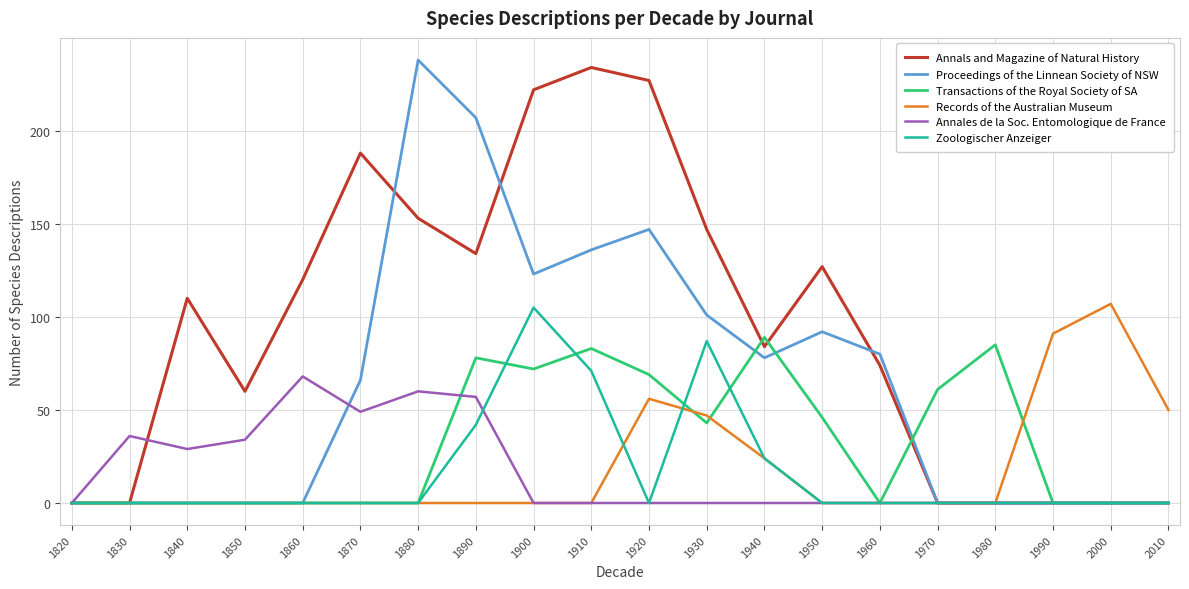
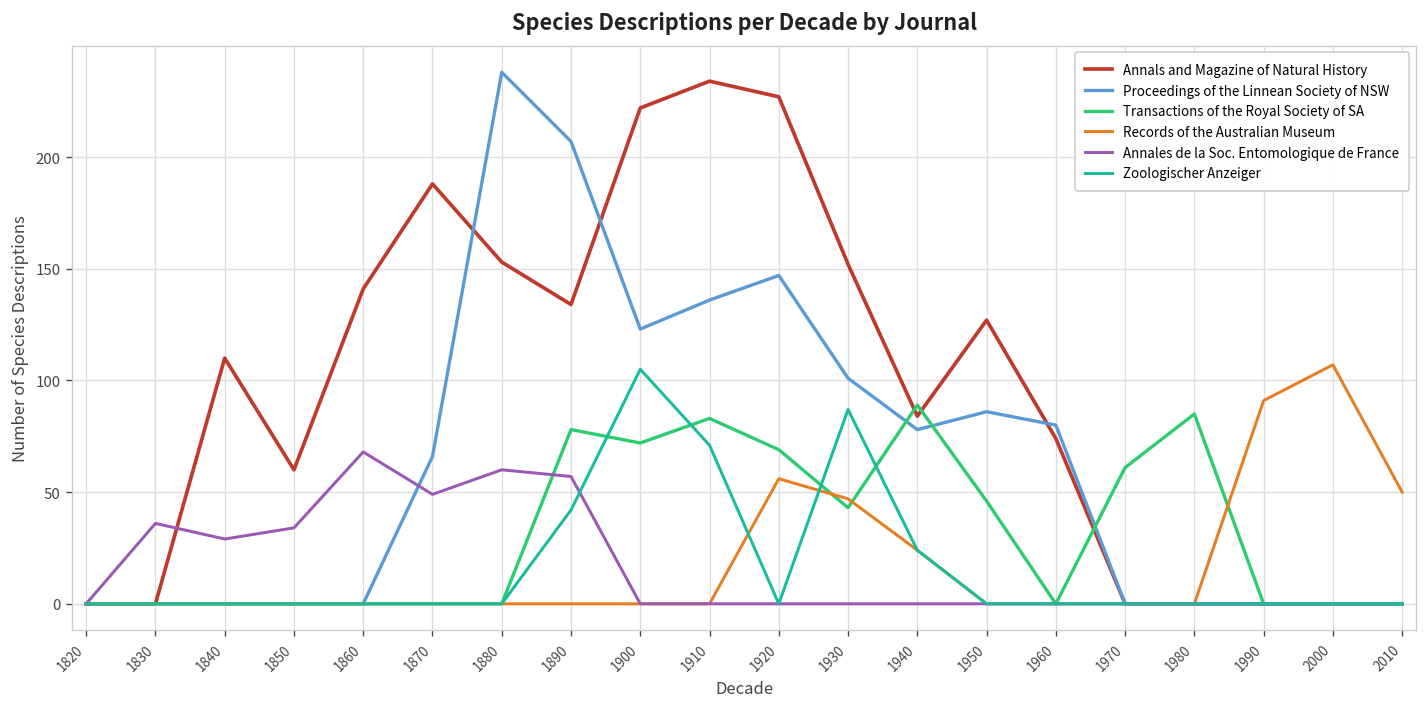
Annals and Magazine of Natural History, 1860: 120 -> 141
Annals and Magazine of Natural History, 1930: 147 -> 152
Proceedings of the Linnean Society of NSW, 1950: 92 -> 86
